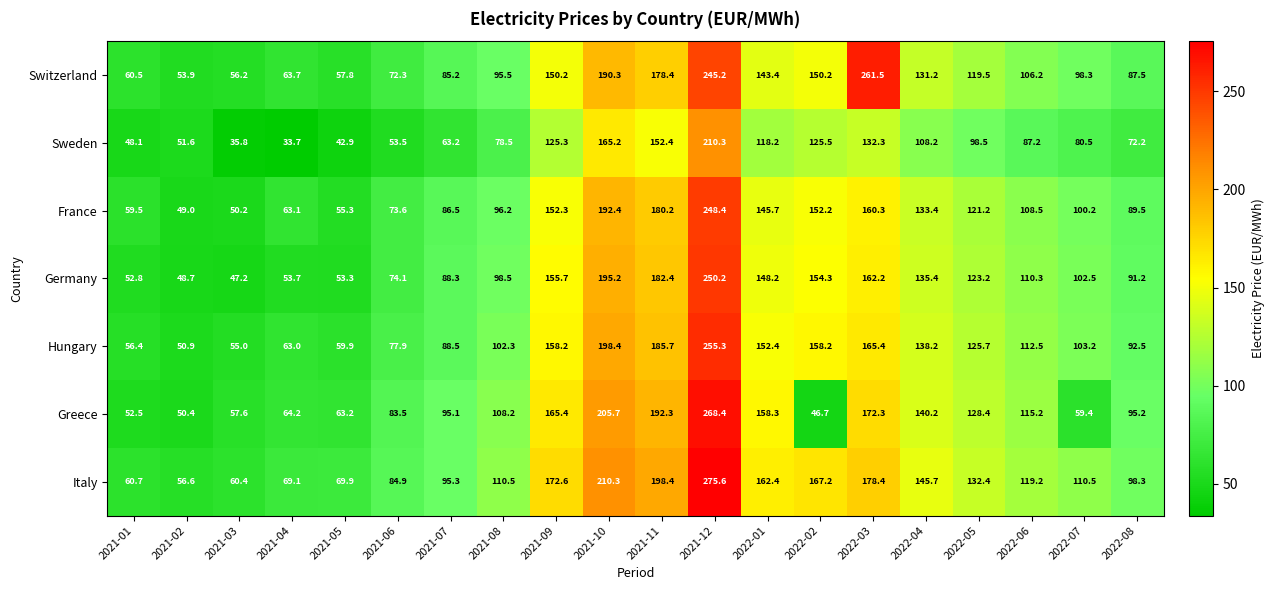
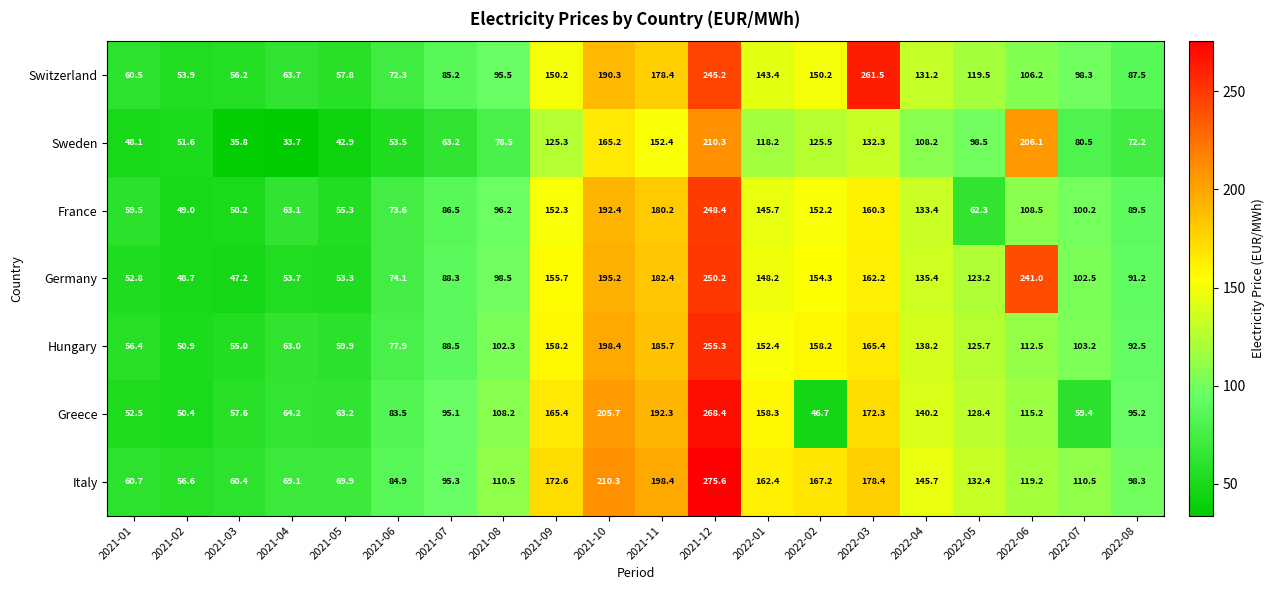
Sweden, 2022-06: 87.2 -> 206.1
France, 2022-05: 121.2 -> 62.3
Germany, 2022-06: 110.3 -> 241.0
